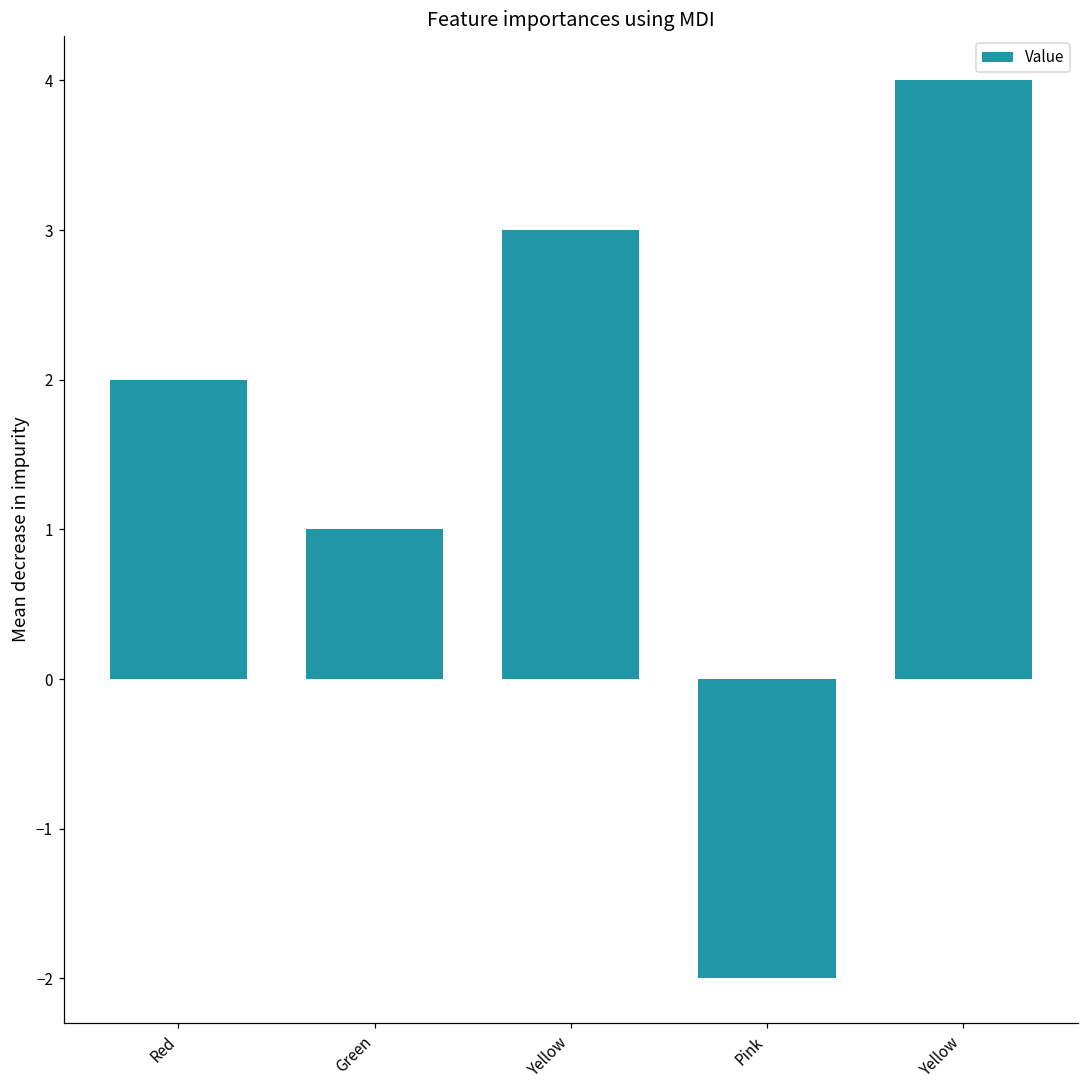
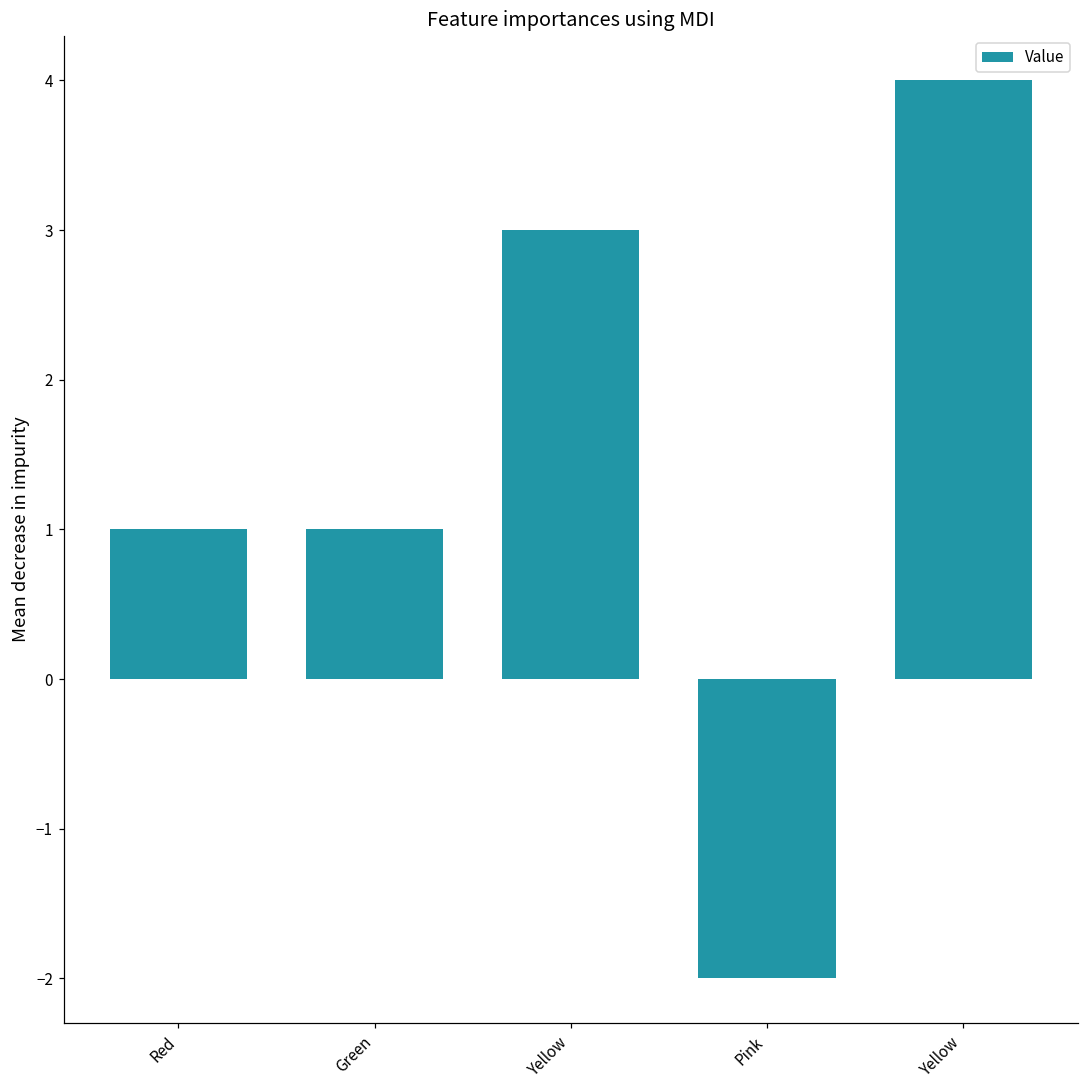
Red: 2 -> 1
